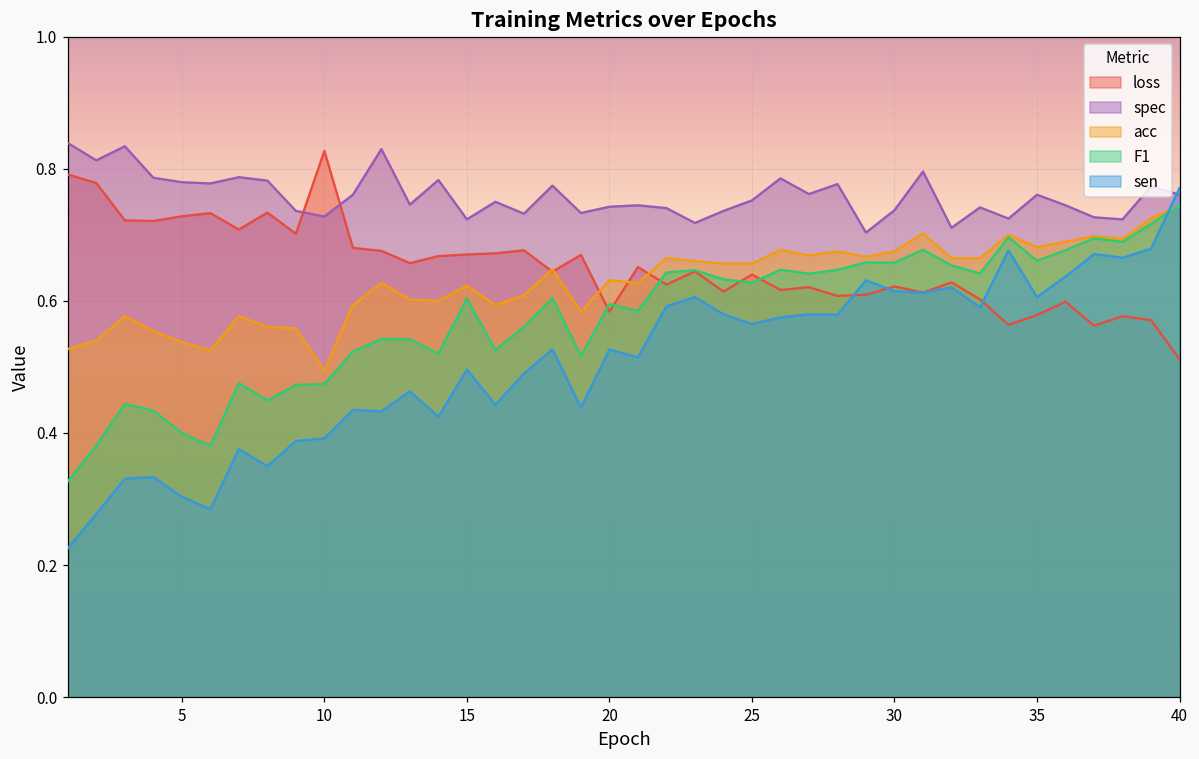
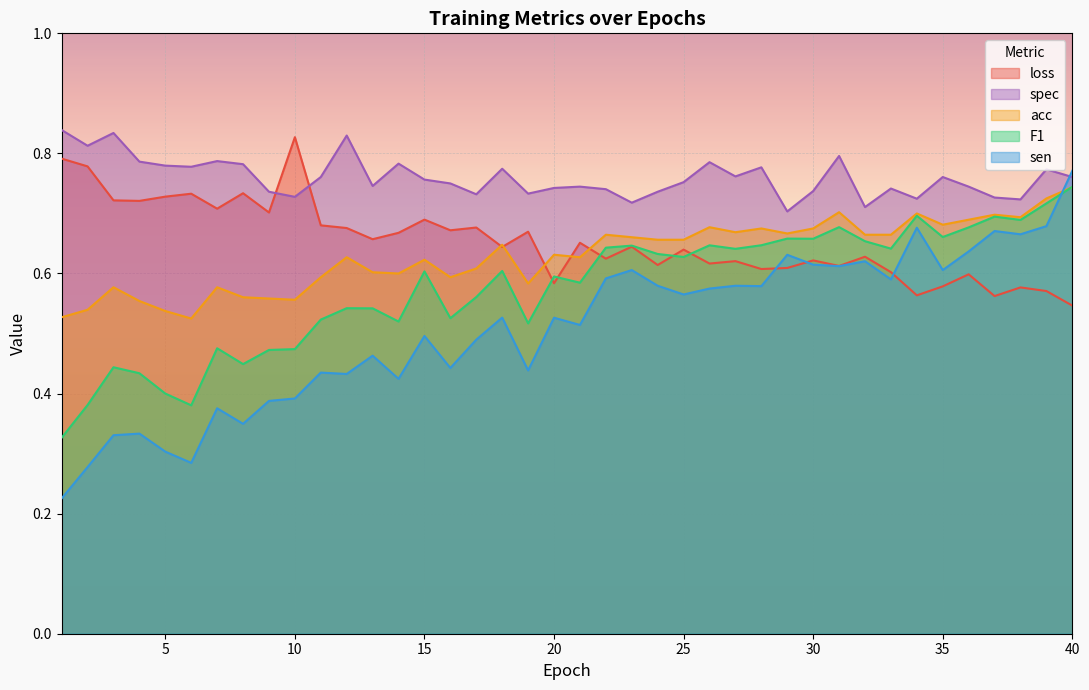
acc, 10: 0.49 -> 0.56
loss, 15: 0.67 -> 0.69
spec, 15: 0.72 -> 0.76
loss, 40: 0.51 -> 0.55
